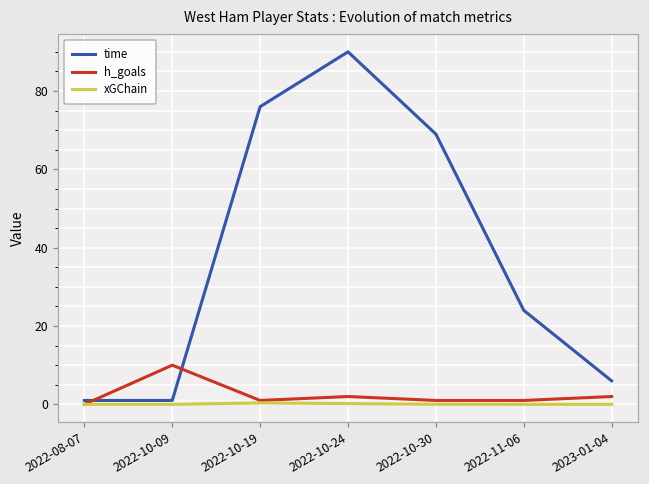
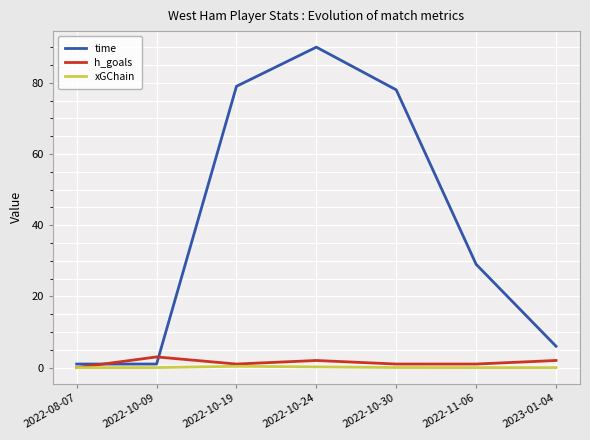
h_goals, 2022-10-09: 10 -> 3
time, 2022-10-19: 76 -> 79
time, 2022-10-30: 69 -> 78
time, 2022-11-06: 24 -> 29
